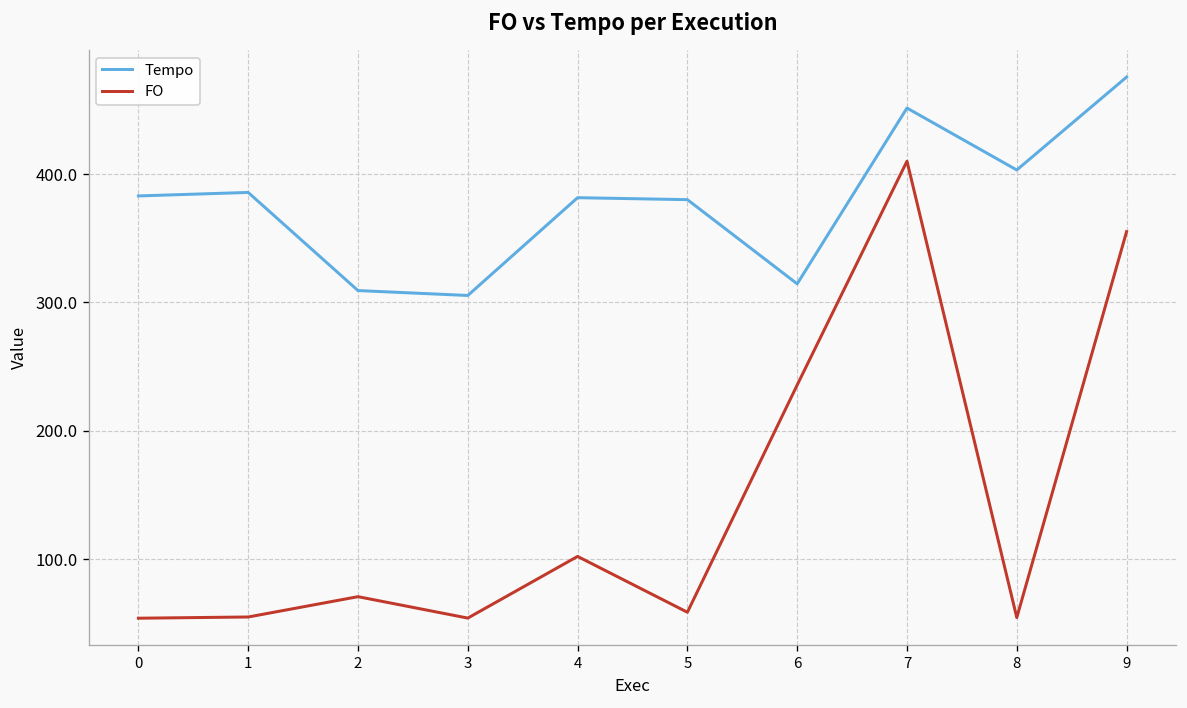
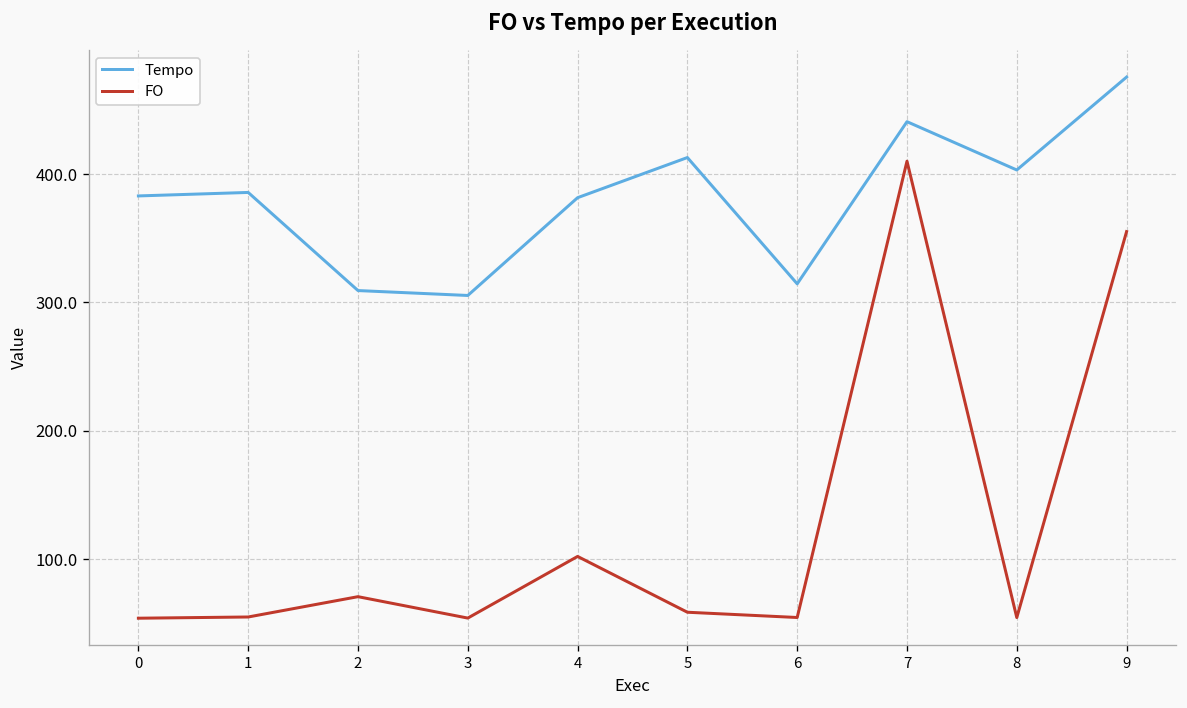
Tempo, 5: 380 -> 413
FO, 6: 236 -> 55
Tempo, 7: 451 -> 441
